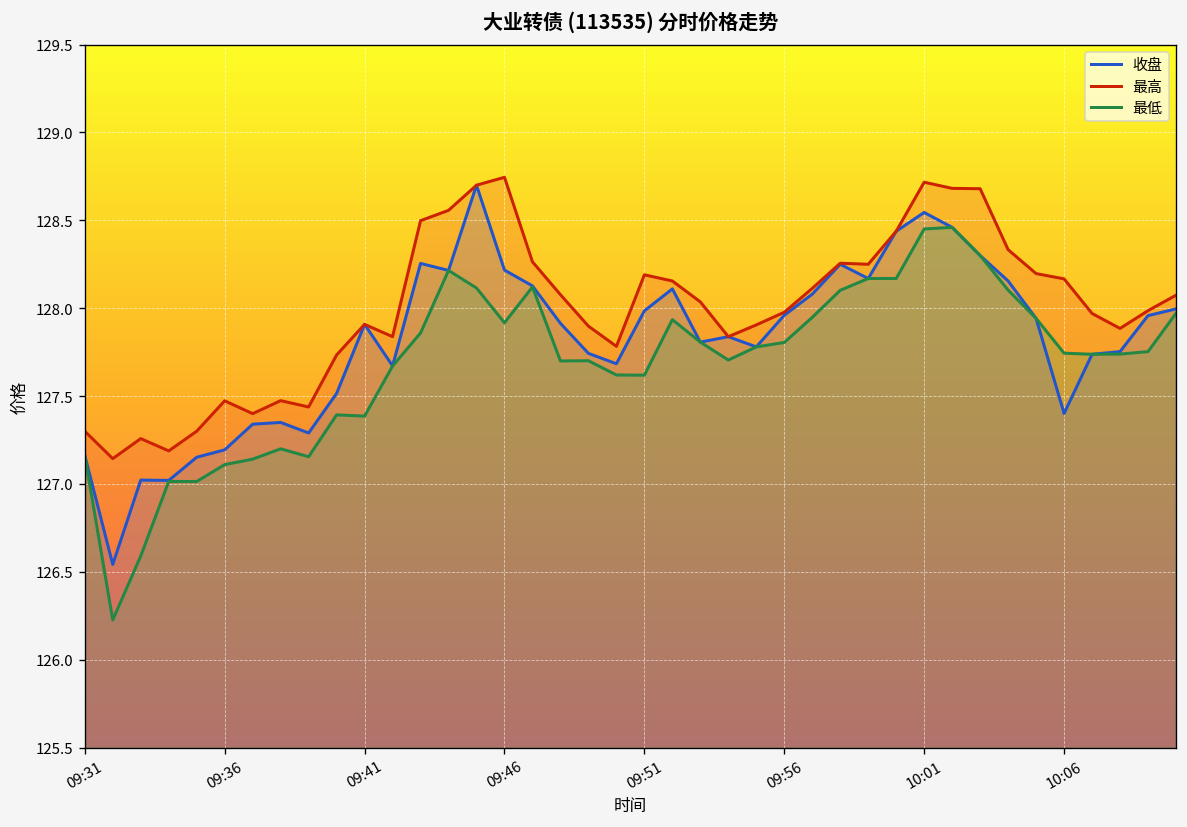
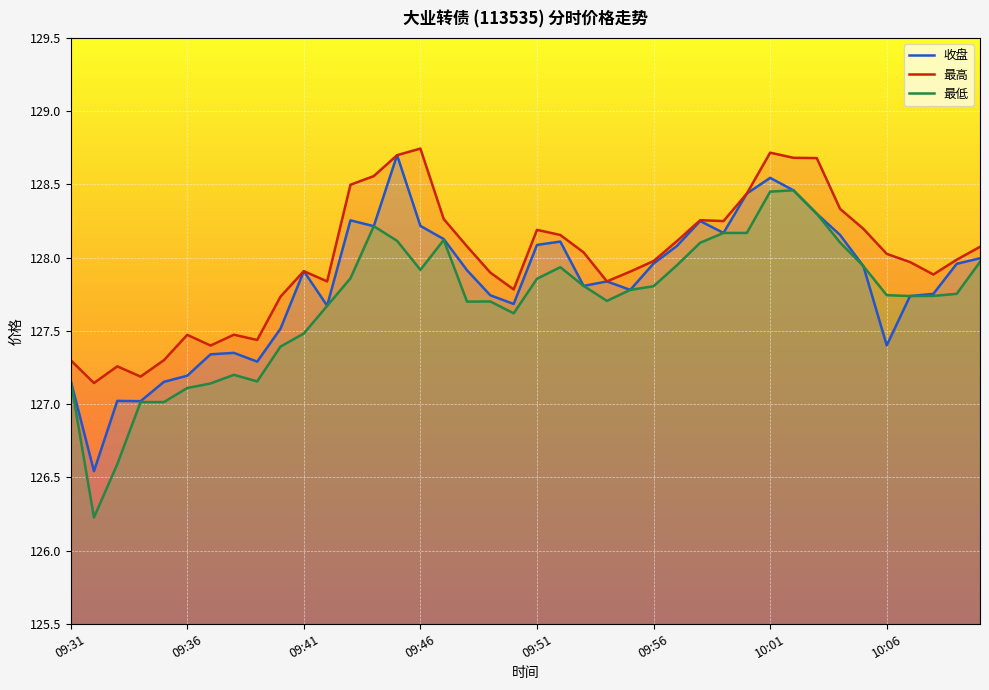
最低, 09:41: 127.39 -> 127.48
收盘, 09:51: 127.99 -> 128.09
最低, 09:51: 127.62 -> 127.86
最高, 10:06: 128.17 -> 128.03
